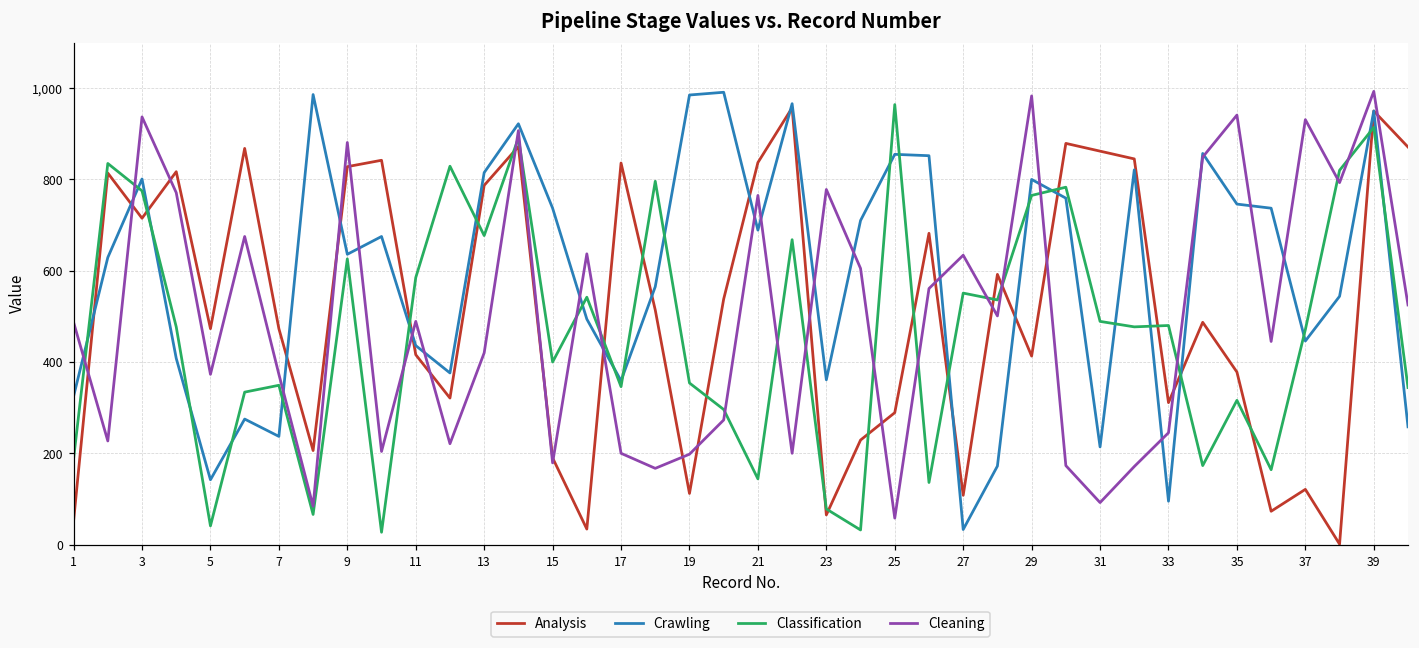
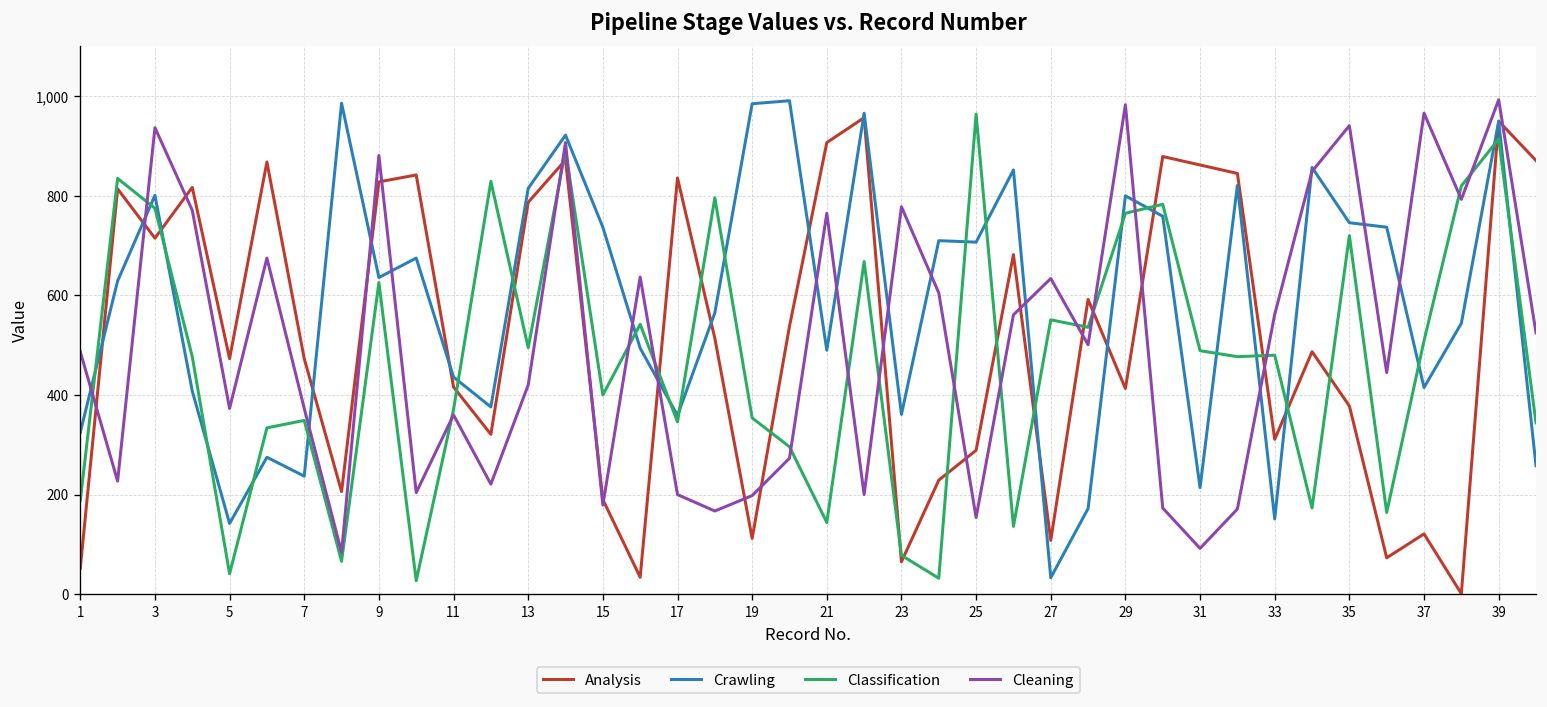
Classification, 11: 590 -> 370
Cleaning, 11: 490 -> 360
Classification, 13: 680 -> 500
Analysis, 21: 840 -> 910
Crawling, 21: 690 -> 490
Crawling, 25: 860 -> 710
Cleaning, 25: 60 -> 150
Crawling, 33: 100 -> 150
Cleaning, 33: 250 -> 560
Classification, 35: 320 -> 720
Crawling, 37: 450 -> 420
Classification, 37: 470 -> 510
Cleaning, 37: 930 -> 970
